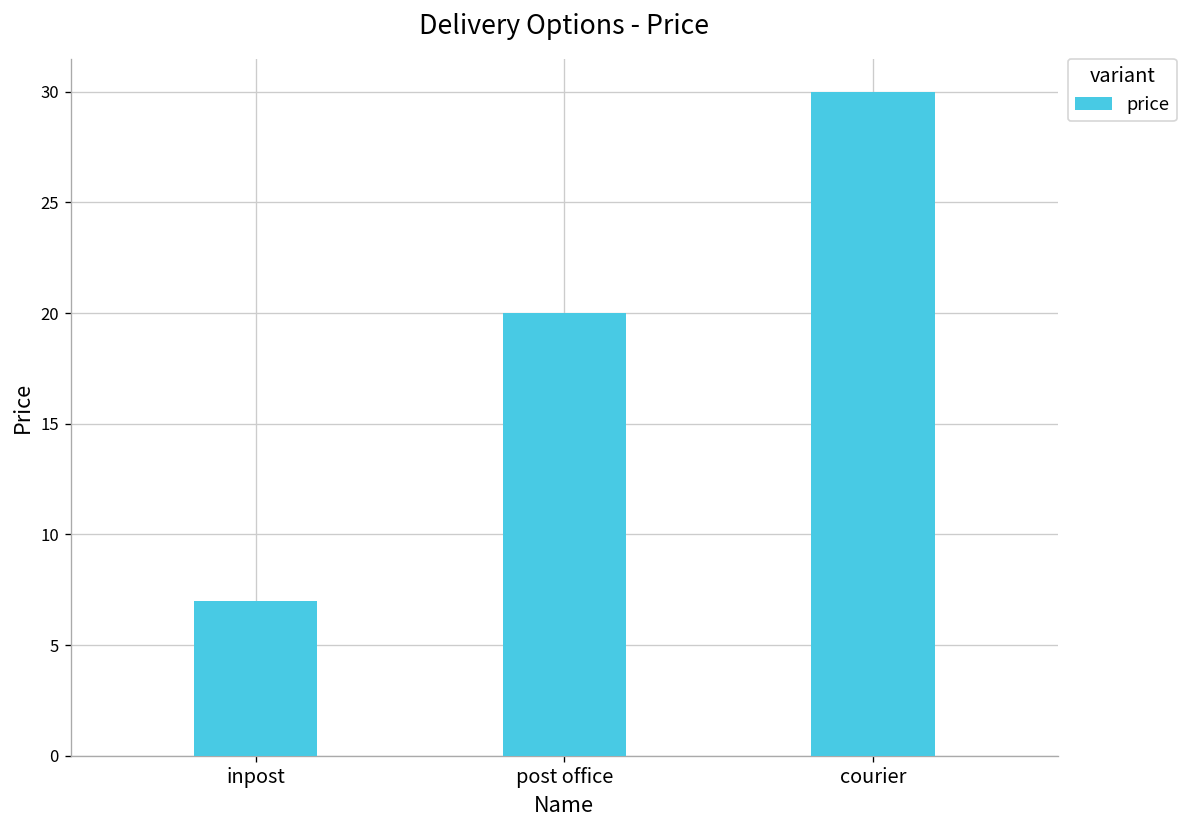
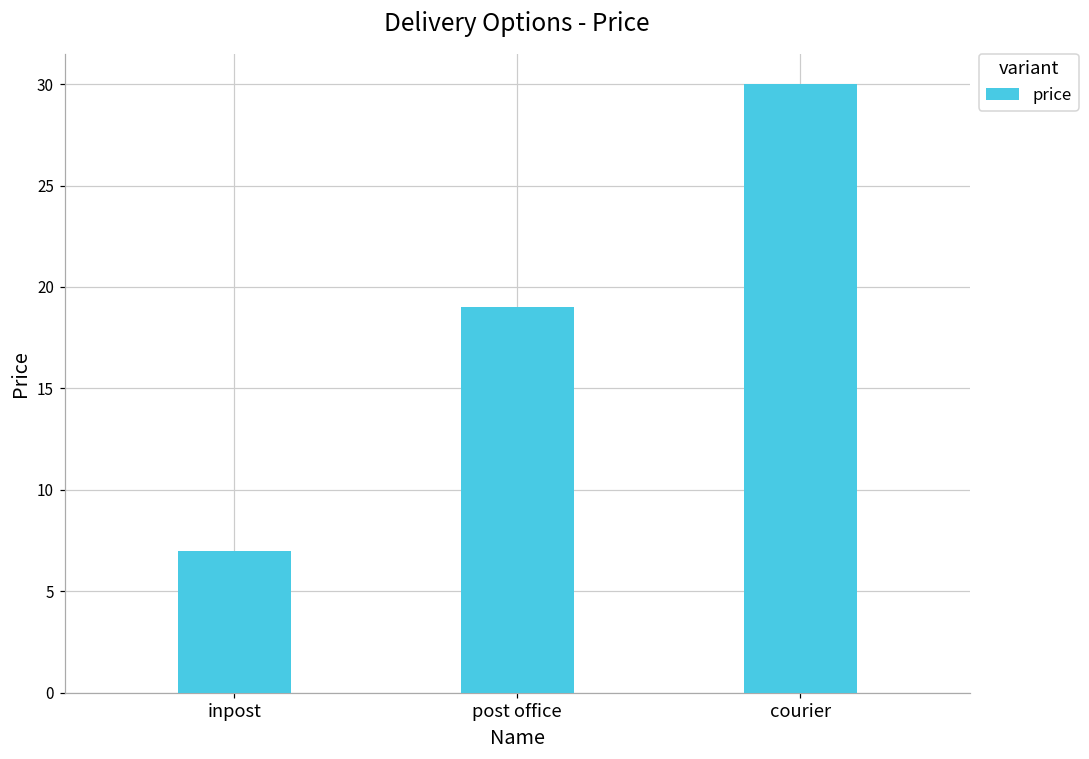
post office: 20 -> 19
